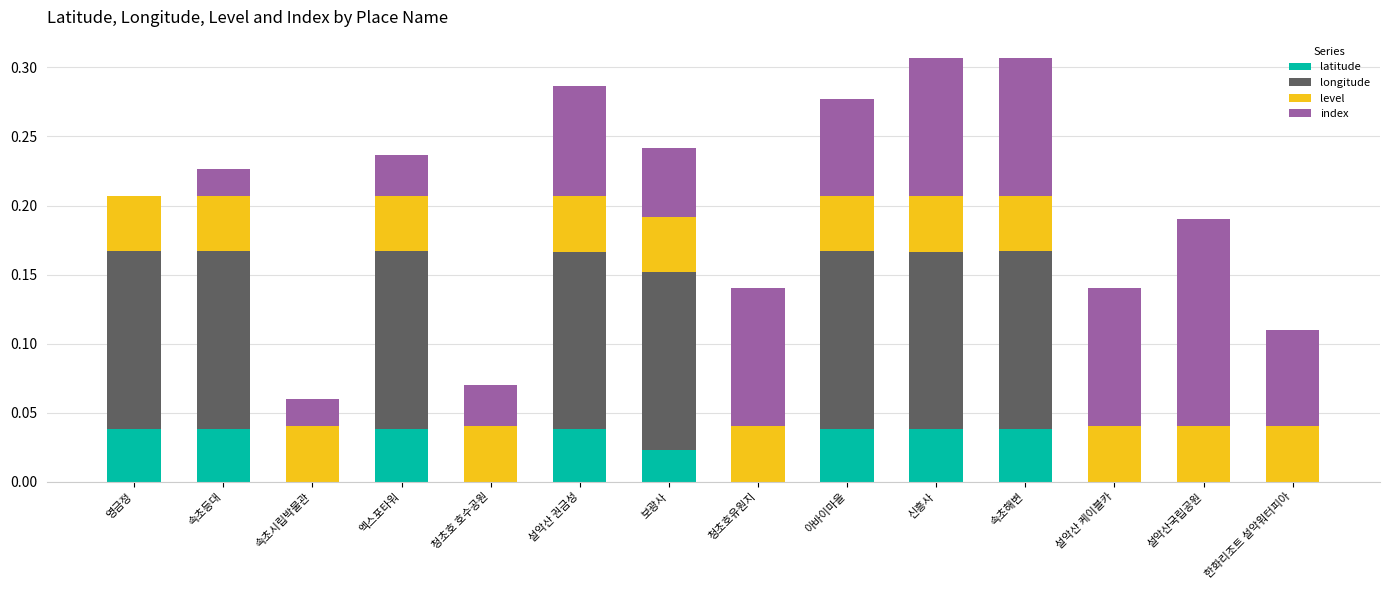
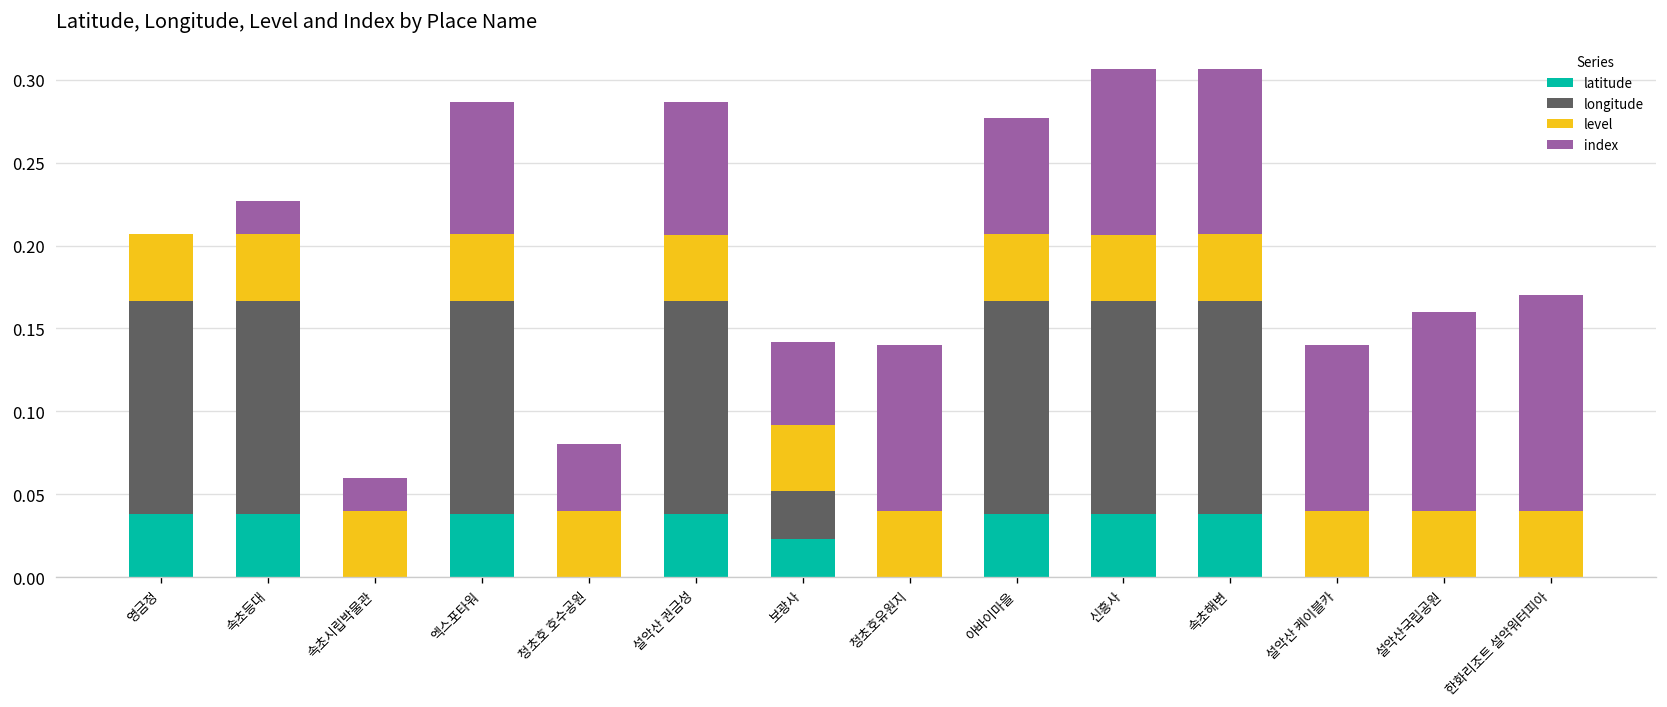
index, 엑스포타워: 0.030 -> 0.080
index, 청초호 호수공원: 0.030 -> 0.040
longitude, 보광사: 0.129 -> 0.029
index, 설악산국립공원: 0.150 -> 0.120
index, 한화리조트 설악워터피아: 0.070 -> 0.130
